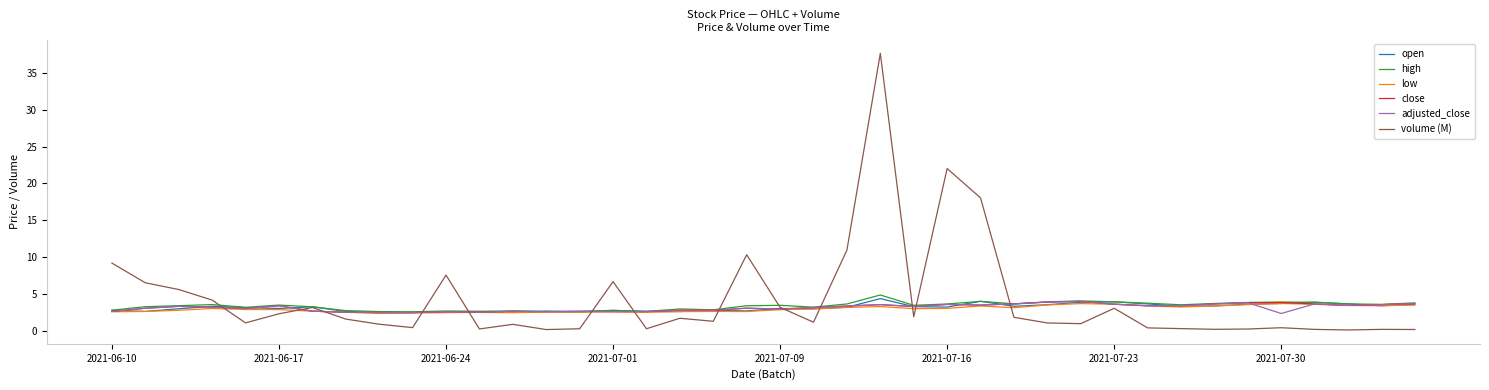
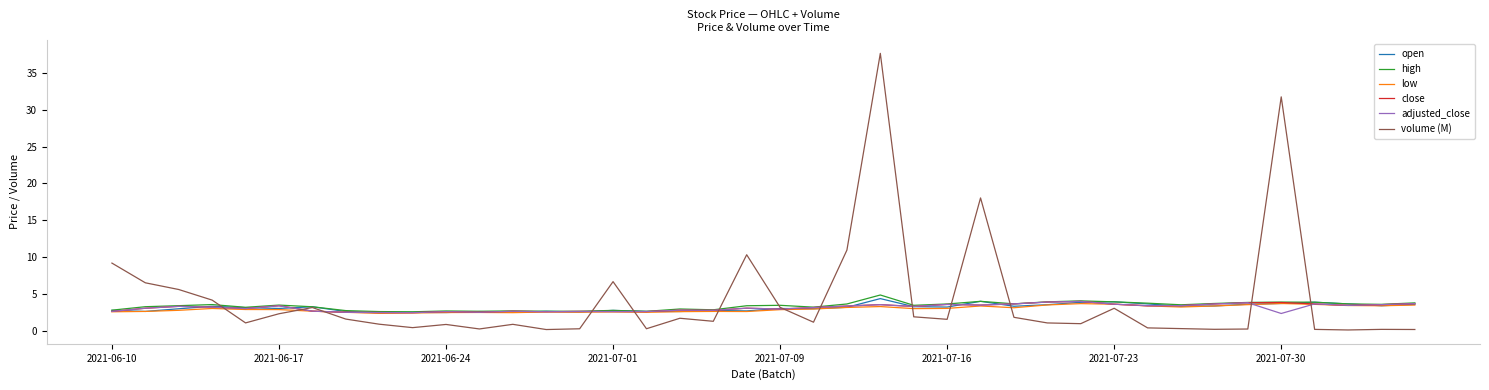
volume (M), 2021-06-24: 8 -> 1
volume (M), 2021-07-16: 22 -> 2
volume (M), 2021-07-30: 0 -> 32
